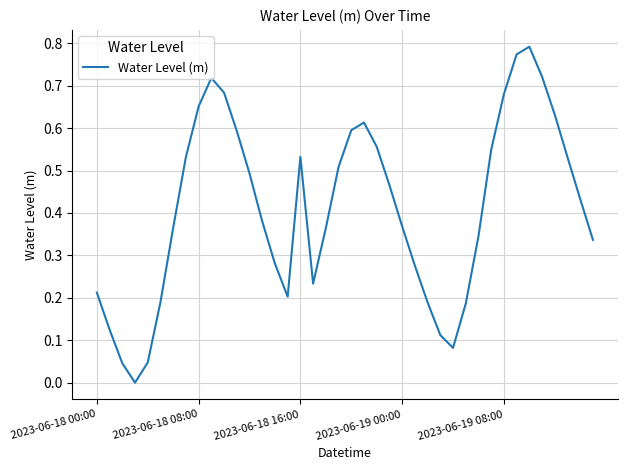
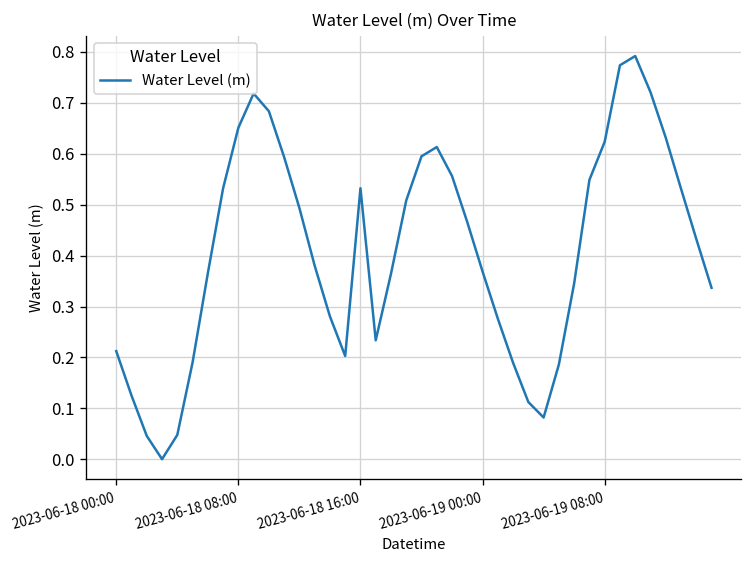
2023-06-19 08:00: 0.68 -> 0.62
